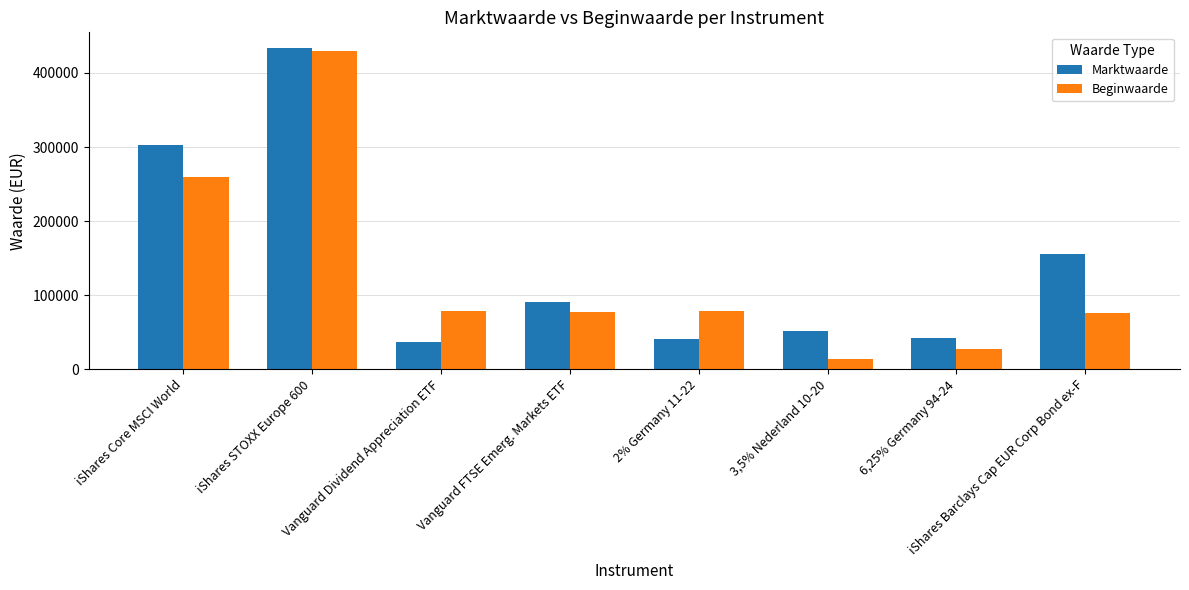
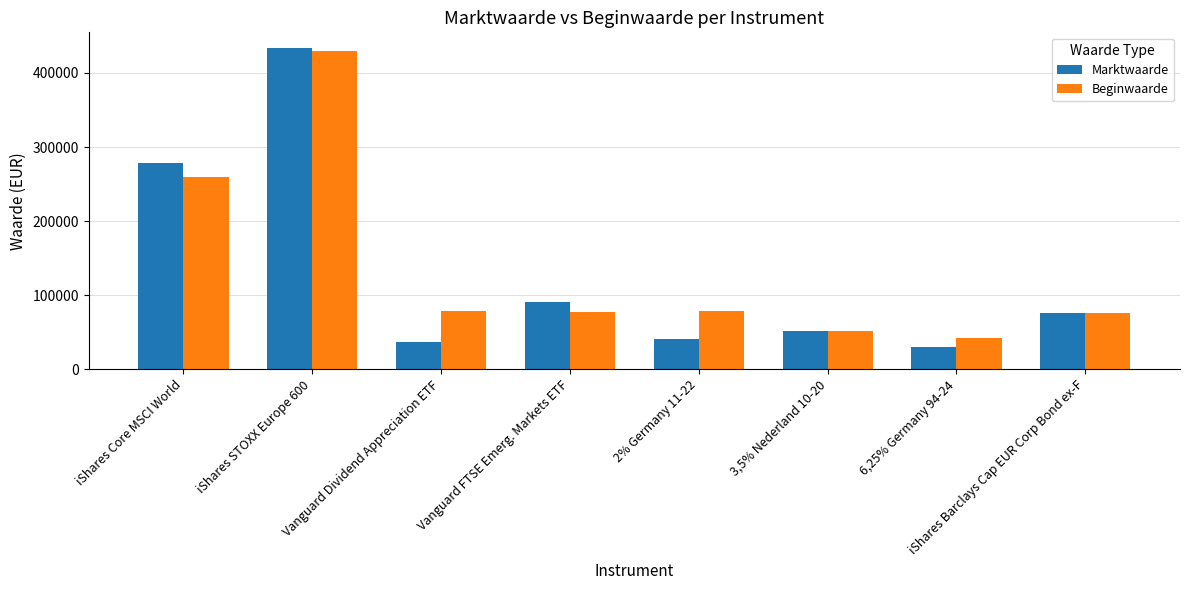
Marktwaarde, iShares Core MSCI World: 300000 -> 280000
Beginwaarde, 3,5% Nederland 10-20: 10000 -> 50000
Marktwaarde, 6,25% Germany 94-24: 40000 -> 30000
Beginwaarde, 6,25% Germany 94-24: 30000 -> 40000
Marktwaarde, iShares Barclays Cap EUR Corp Bond ex-F: 150000 -> 80000
